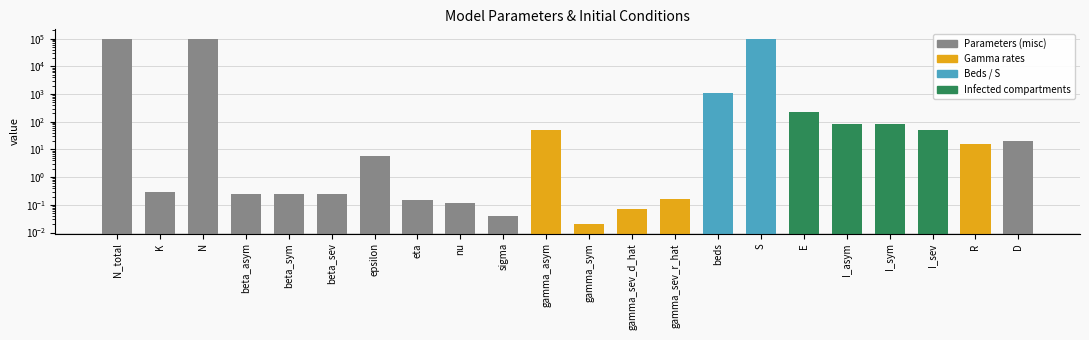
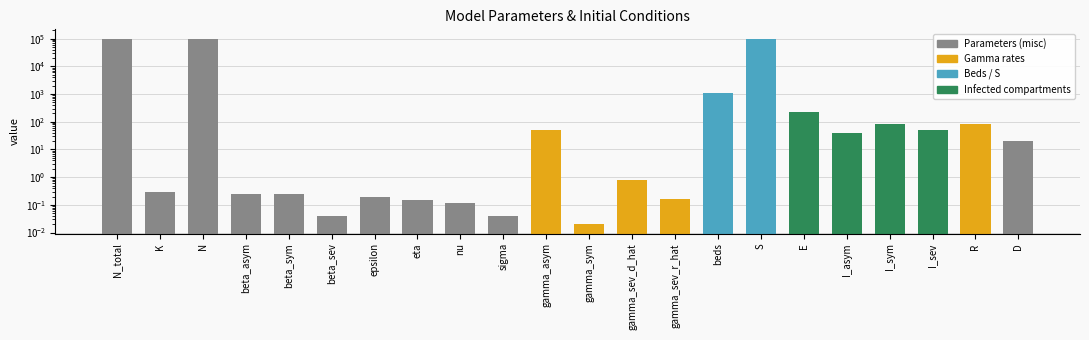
beta_sev: 0.3 -> 0.04
epsilon: 6 -> 0.2
gamma_sev_d_hat: 0.07 -> 0.8
I_asym: 80 -> 40
R: 20 -> 80
